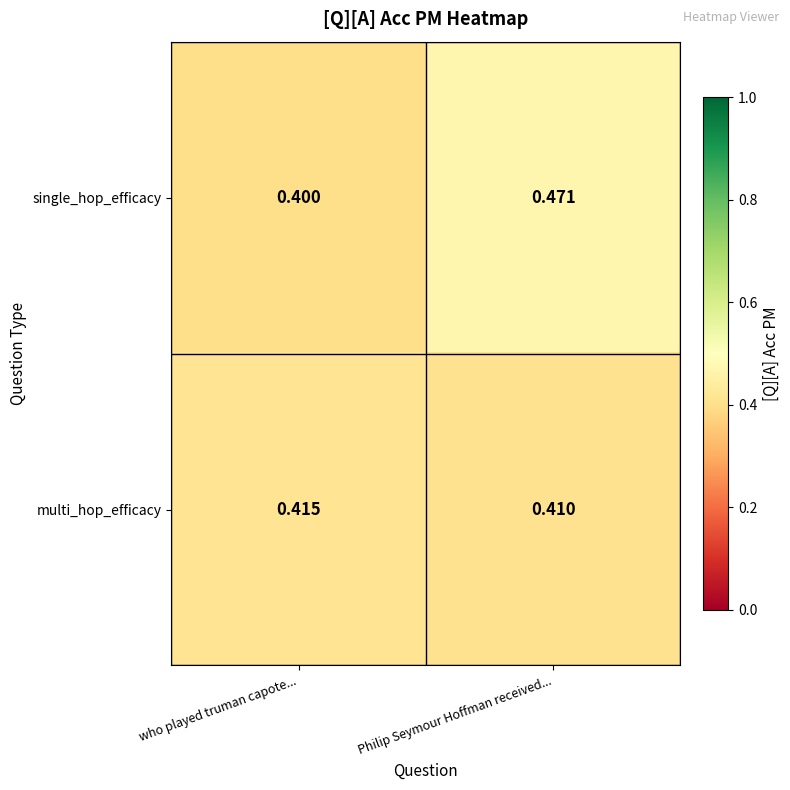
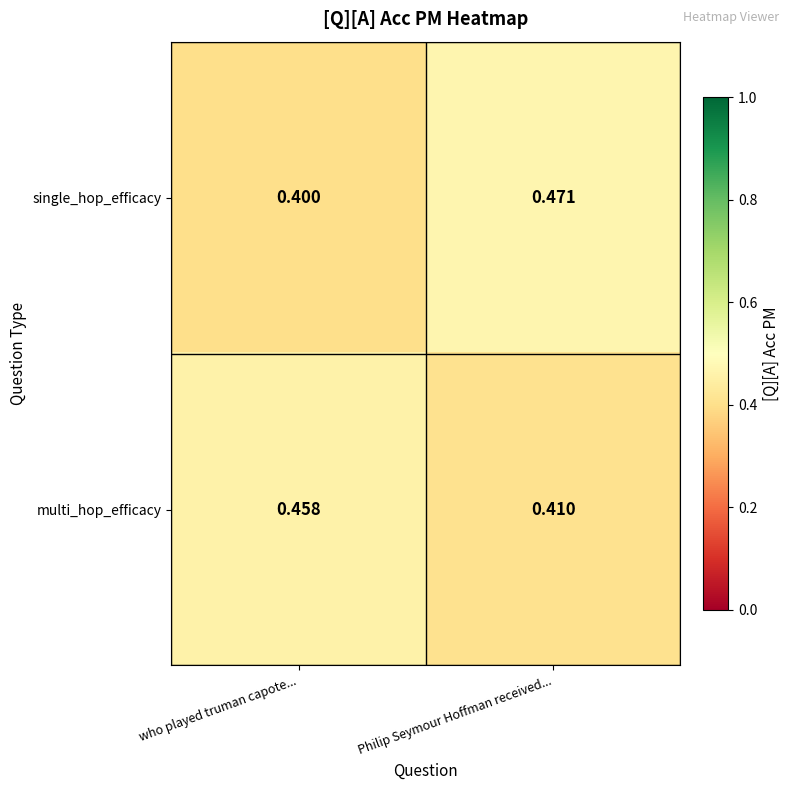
multi_hop_efficacy, who played truman capote...: 0.415 -> 0.458
